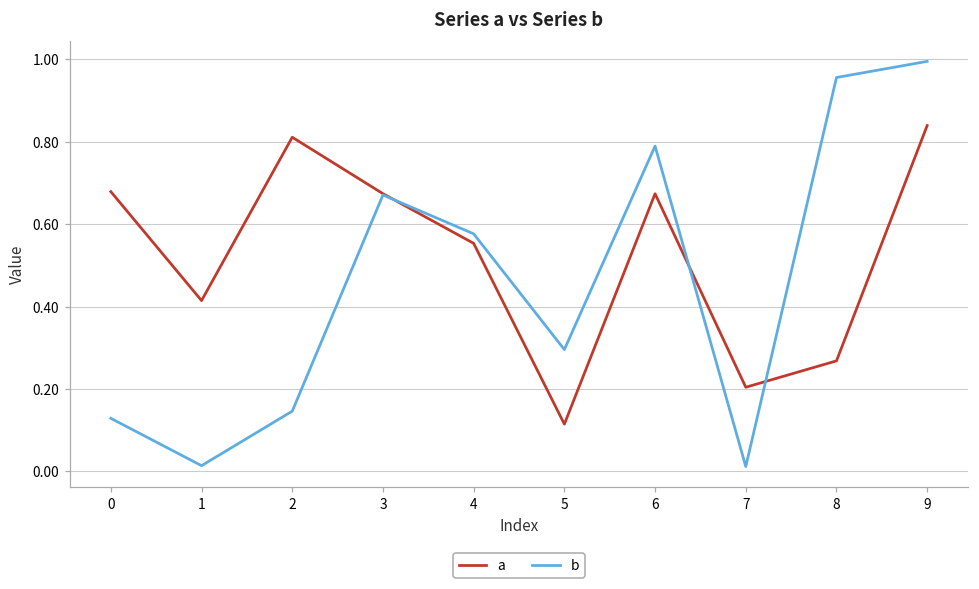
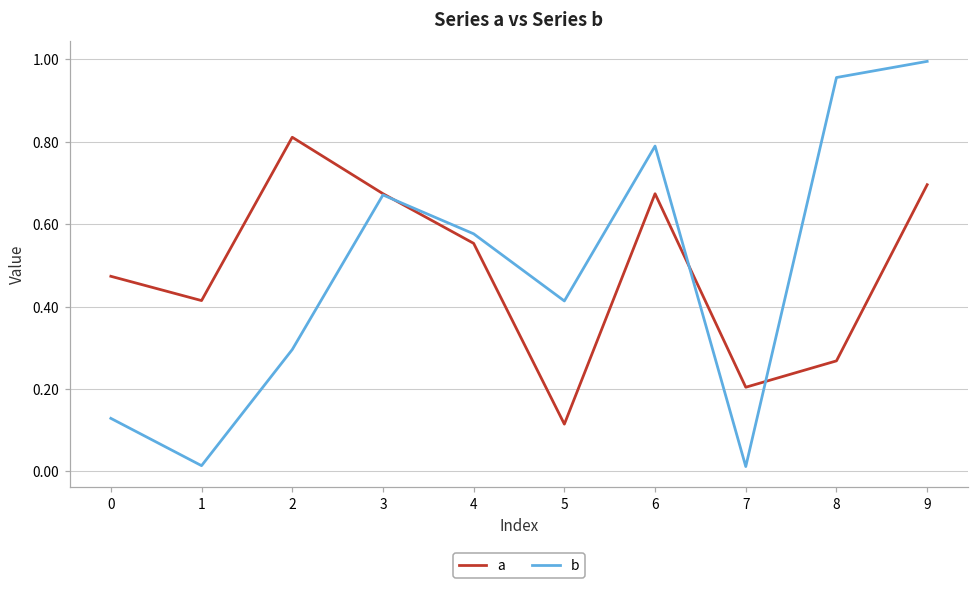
a, 0: 0.68 -> 0.47
b, 2: 0.15 -> 0.30
b, 5: 0.30 -> 0.41
a, 9: 0.84 -> 0.70
